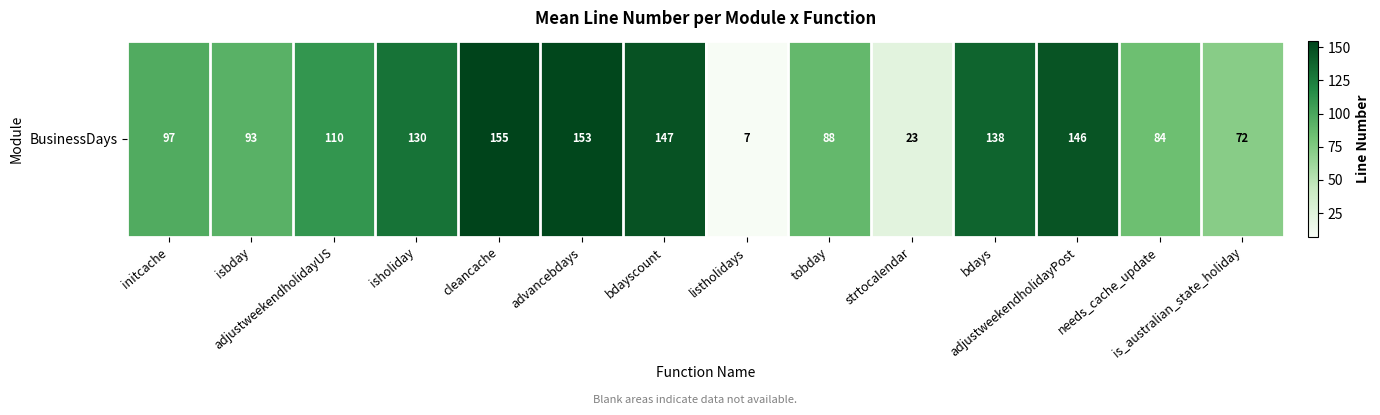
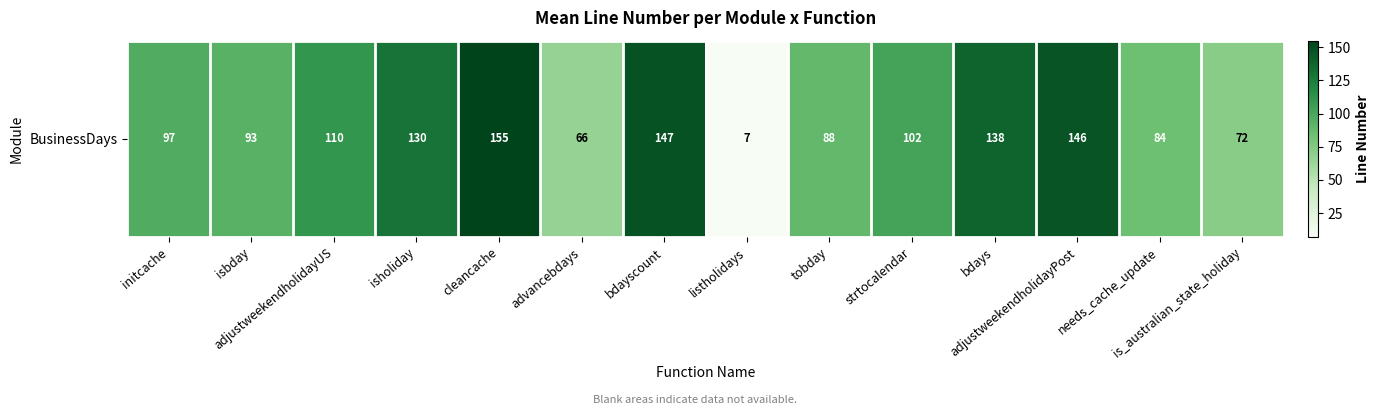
BusinessDays, advancebdays: 153 -> 66
BusinessDays, strtocalendar: 23 -> 102
